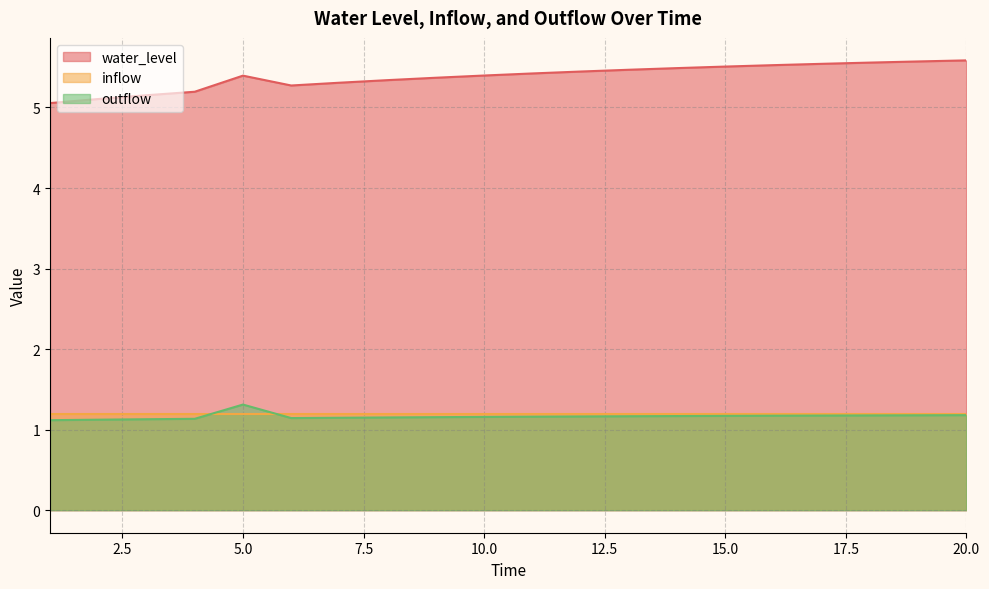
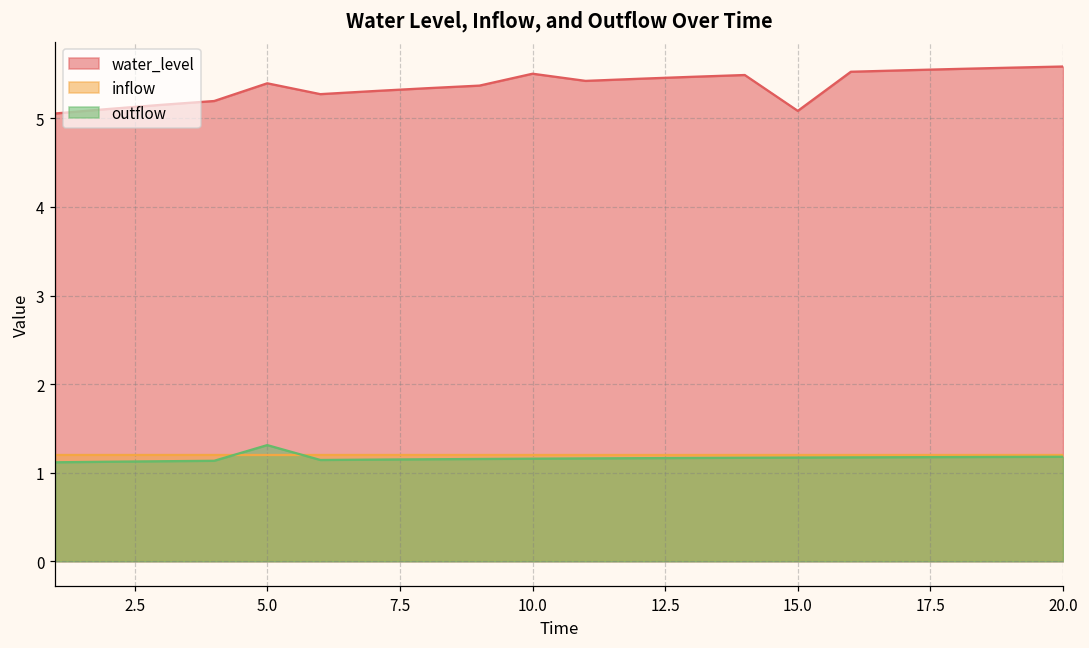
water_level, 10.0: 5.4 -> 5.5
water_level, 15.0: 5.5 -> 5.1
